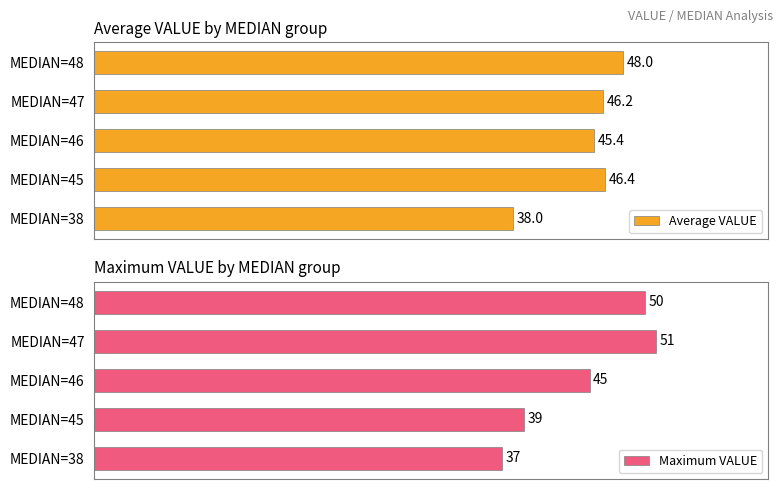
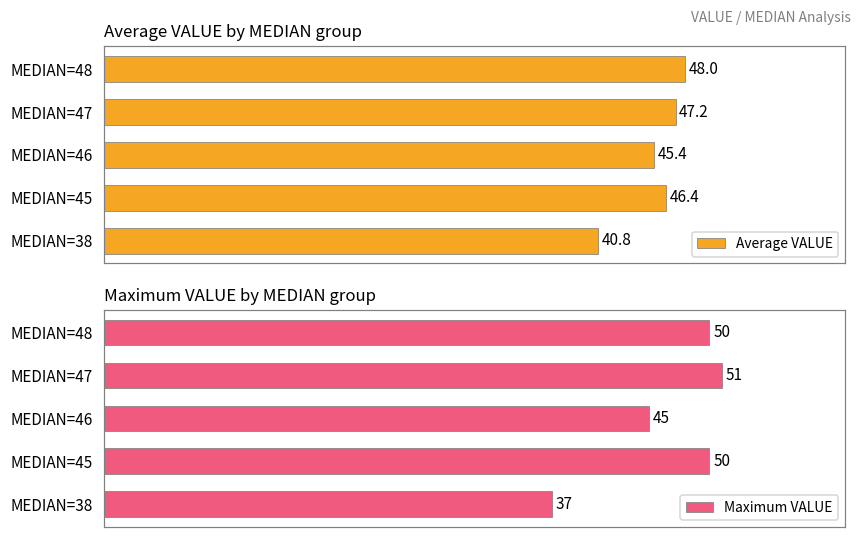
Average VALUE by MEDIAN group, MEDIAN=47: 46.2 -> 47.2
Average VALUE by MEDIAN group, MEDIAN=38: 38.0 -> 40.8
Maximum VALUE by MEDIAN group, MEDIAN=45: 39 -> 50
